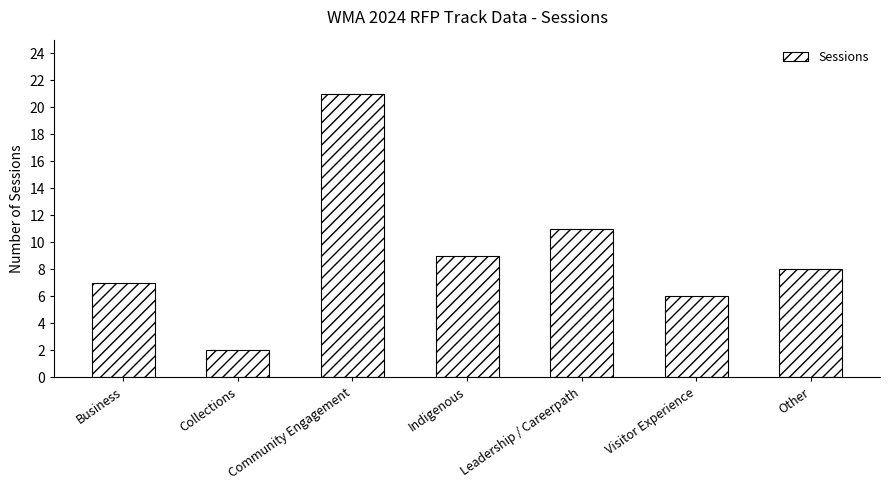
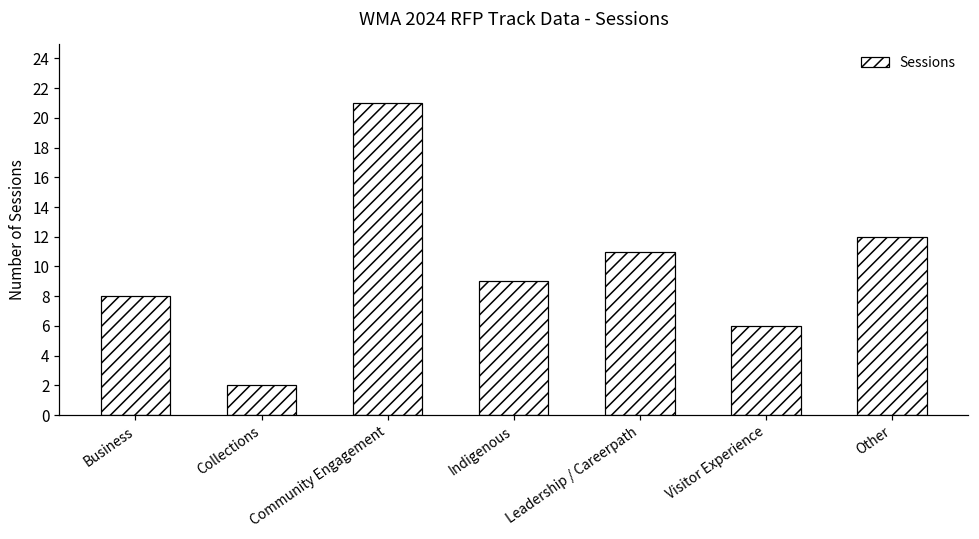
Business: 7 -> 8
Other: 8 -> 12
